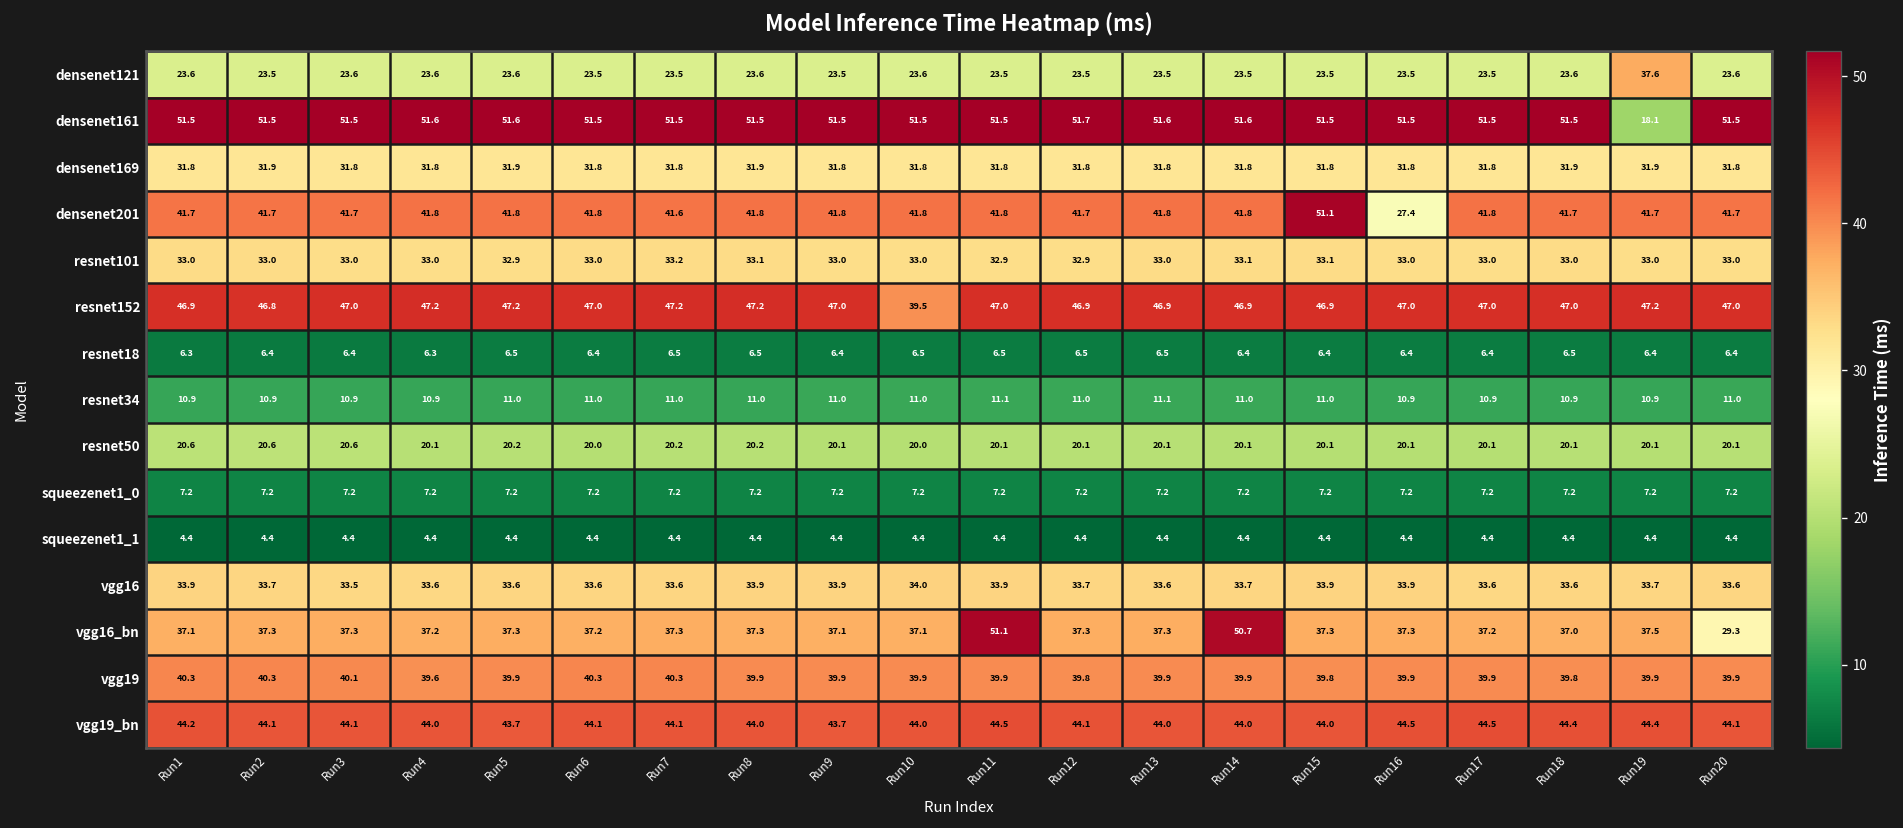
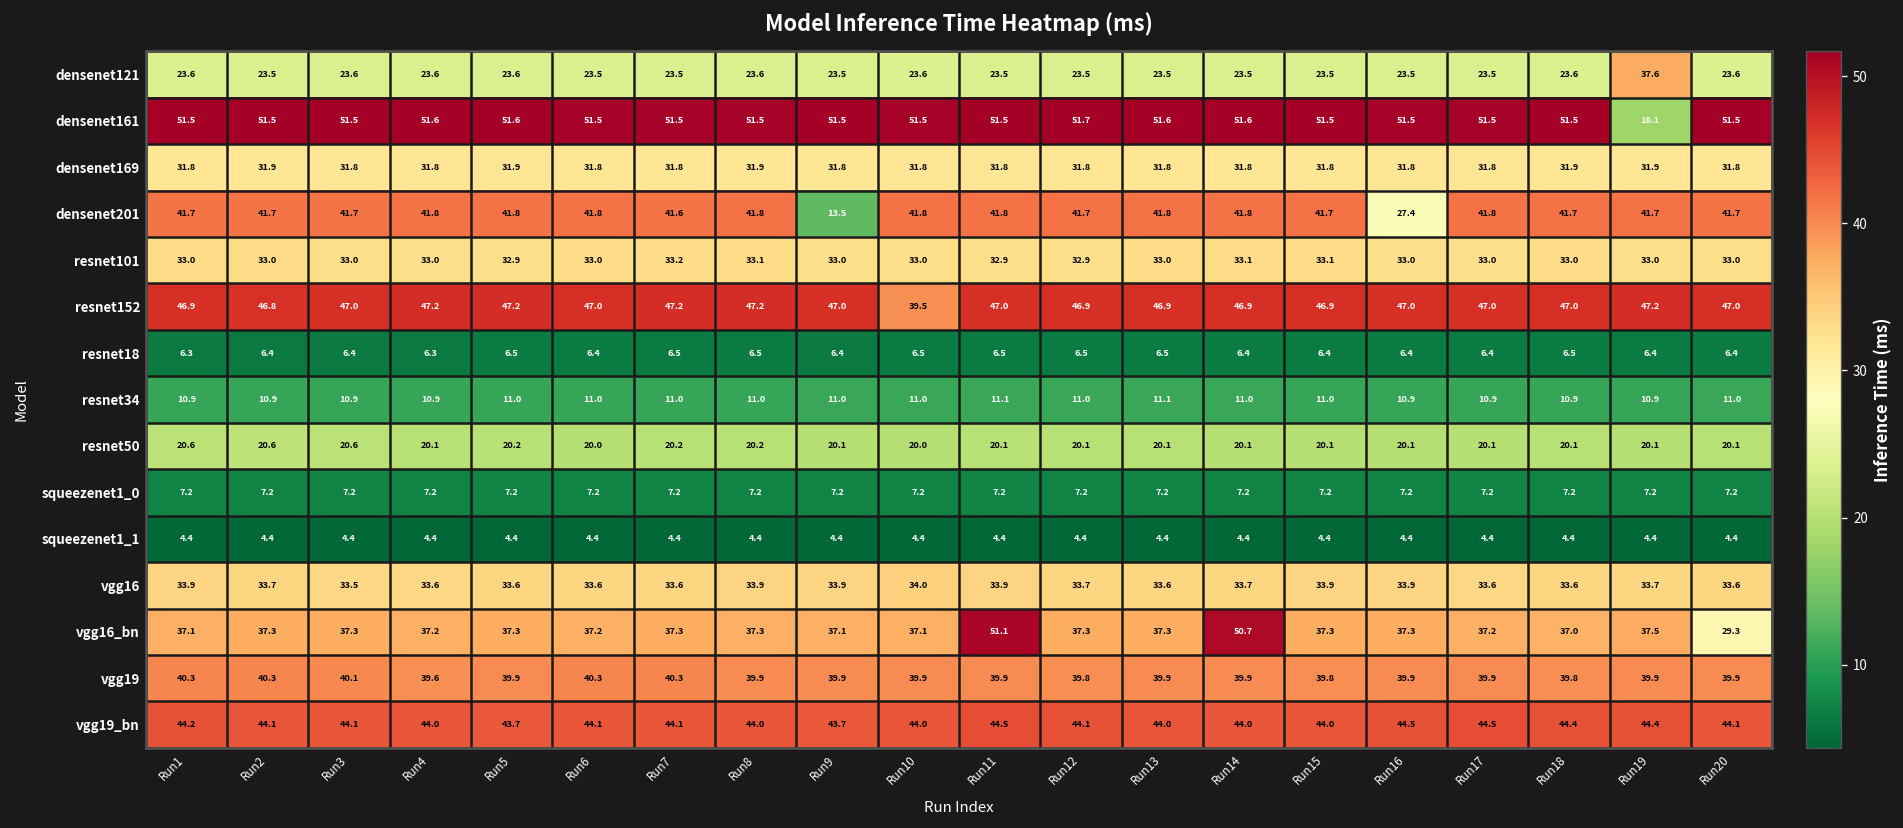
densenet201, Run9: 41.8 -> 13.5
densenet201, Run15: 51.1 -> 41.7
